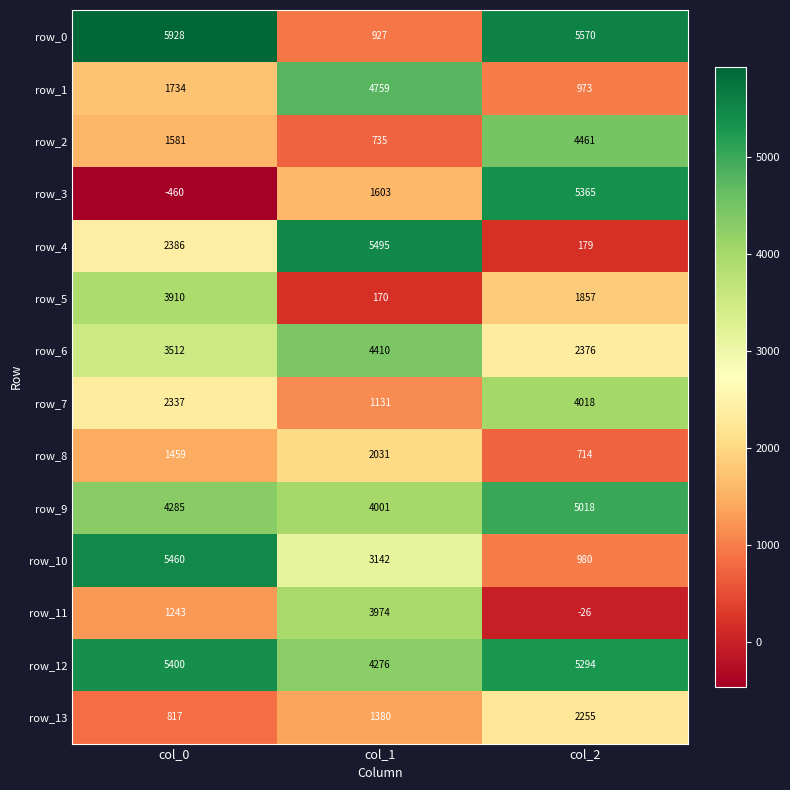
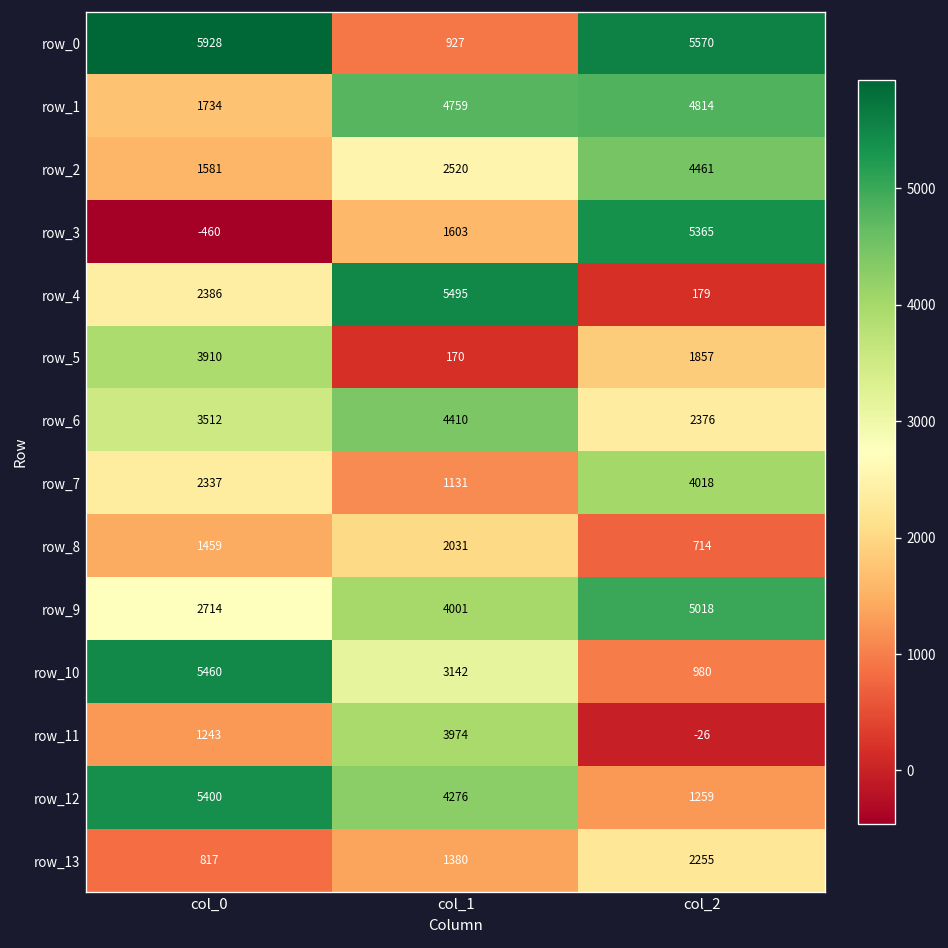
row_1, col_2: 973 -> 4814
row_2, col_1: 735 -> 2520
row_9, col_0: 4285 -> 2714
row_12, col_2: 5294 -> 1259
